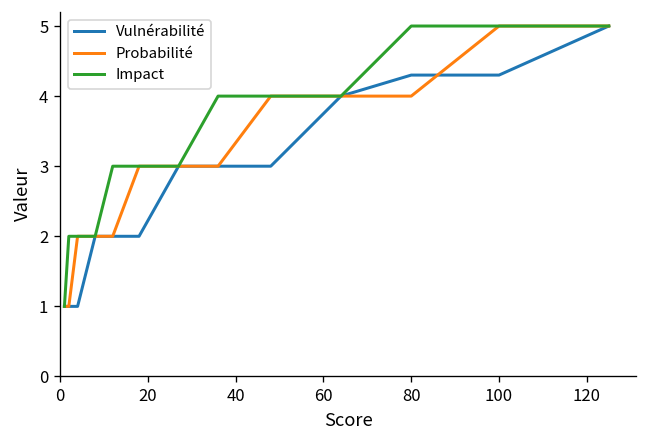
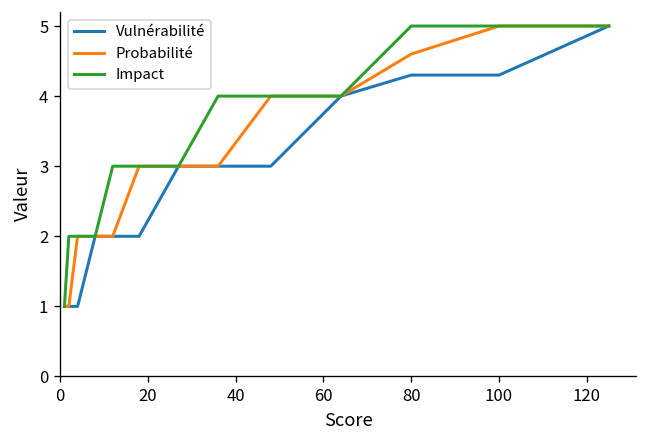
Probabilité, 80: 4.0 -> 4.6
